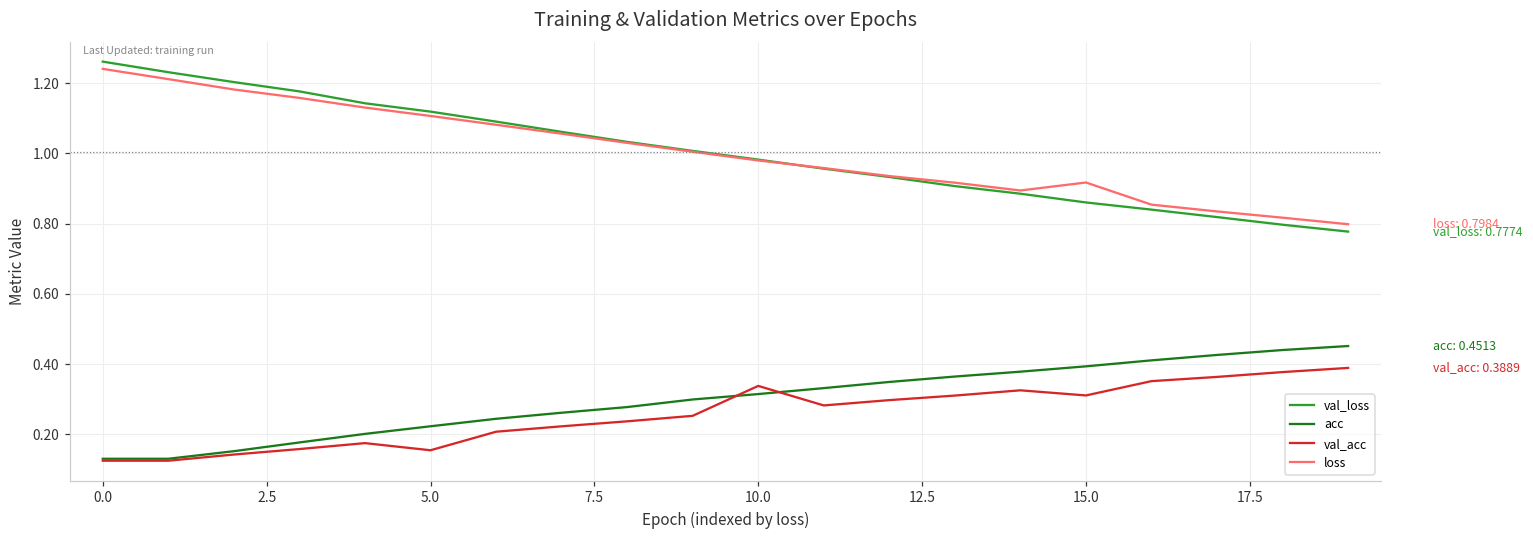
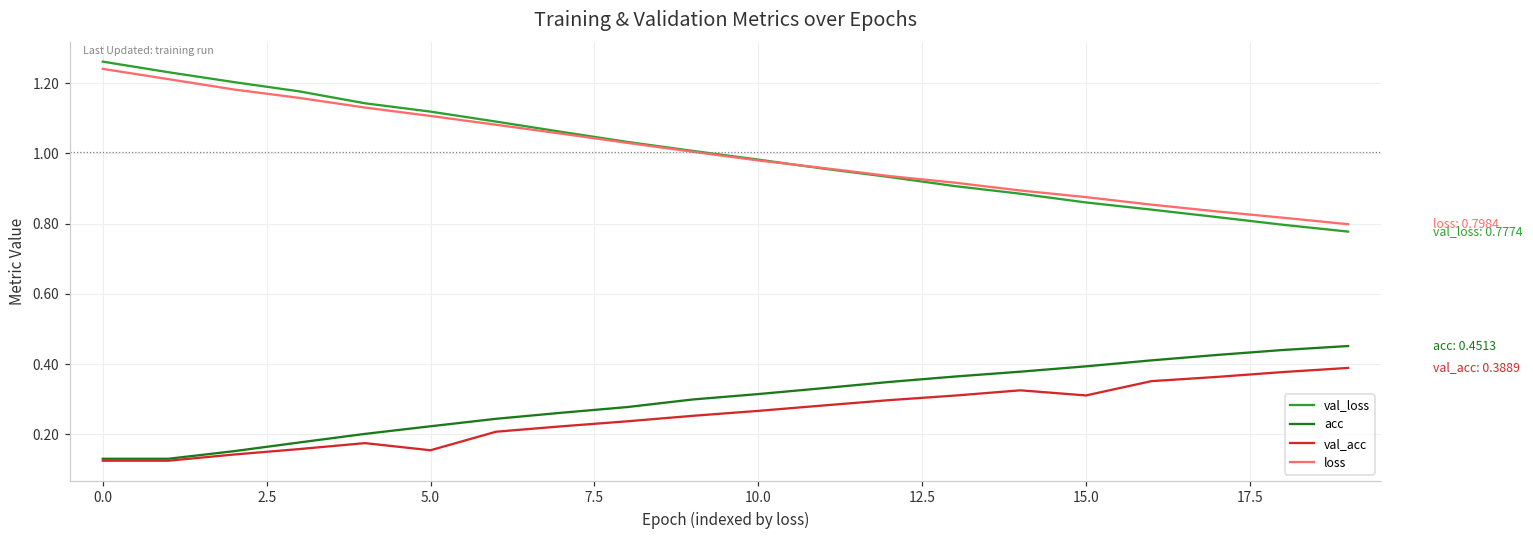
val_acc, 10.0: 0.34 -> 0.27
loss, 15.0: 0.92 -> 0.88
